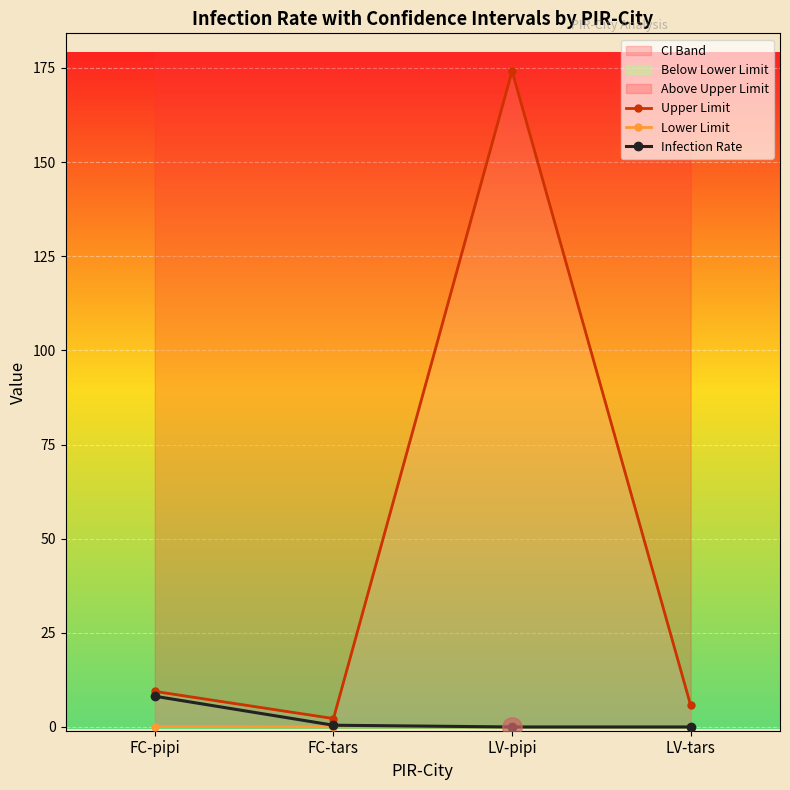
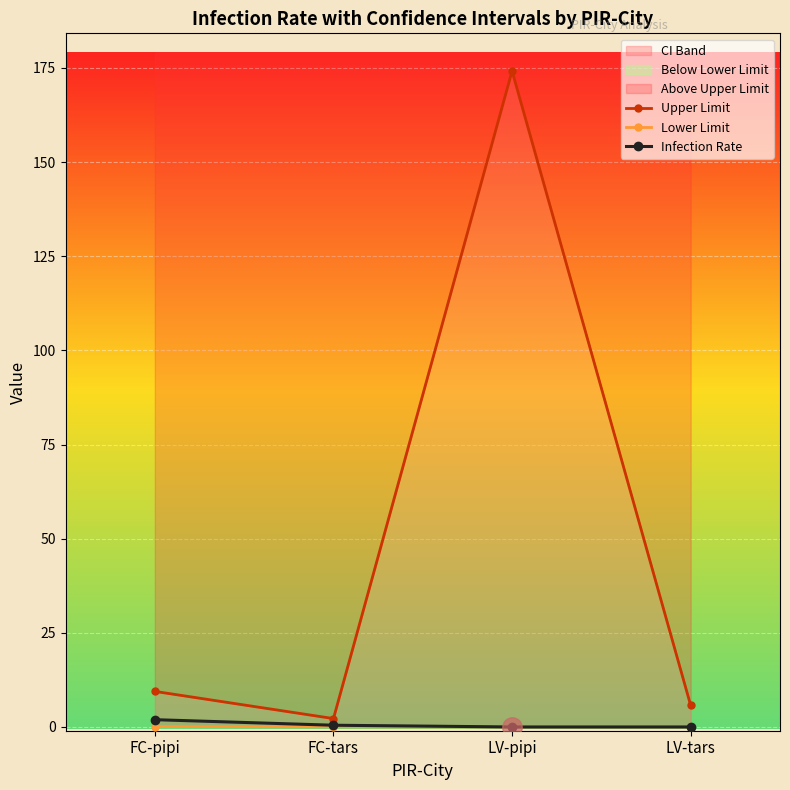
Infection Rate, FC-pipi: 8 -> 2
